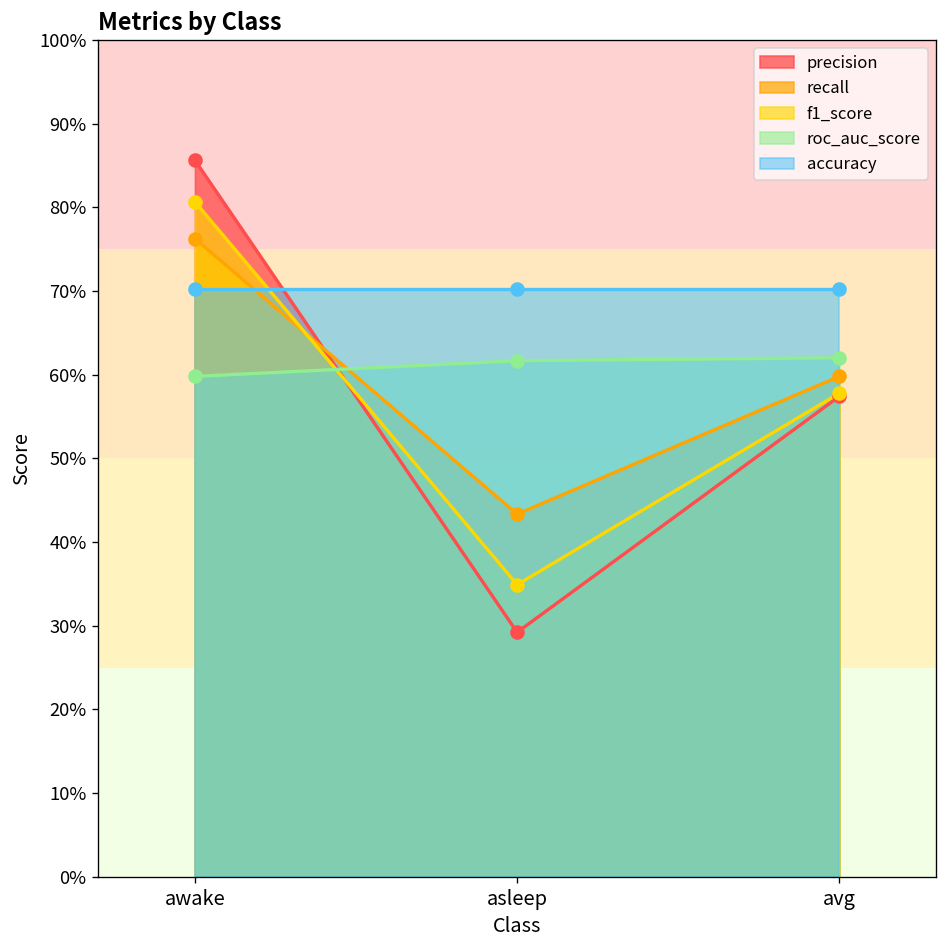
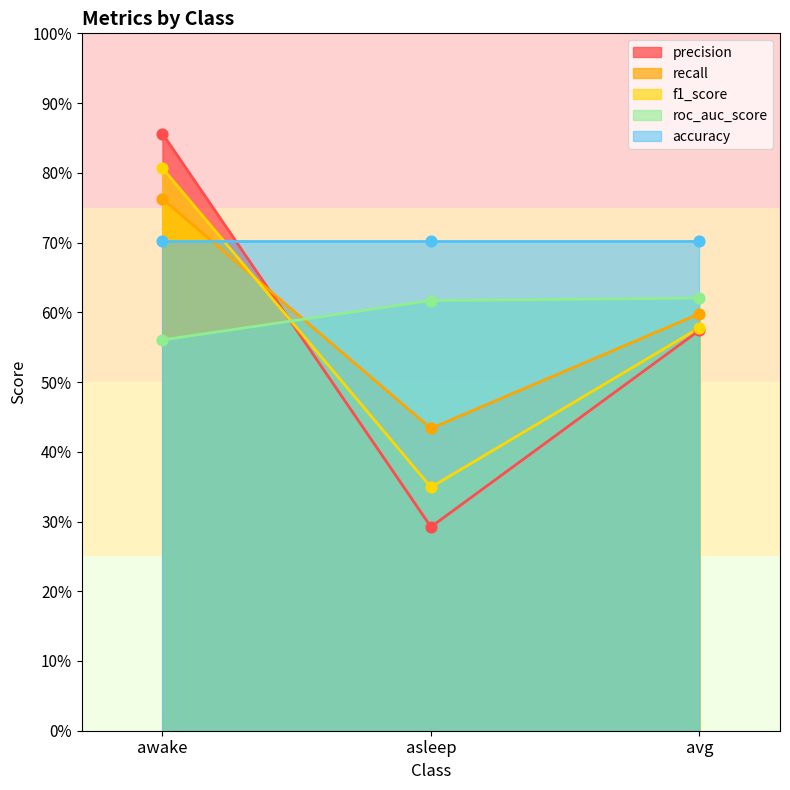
roc_auc_score, awake: 60% -> 56%
